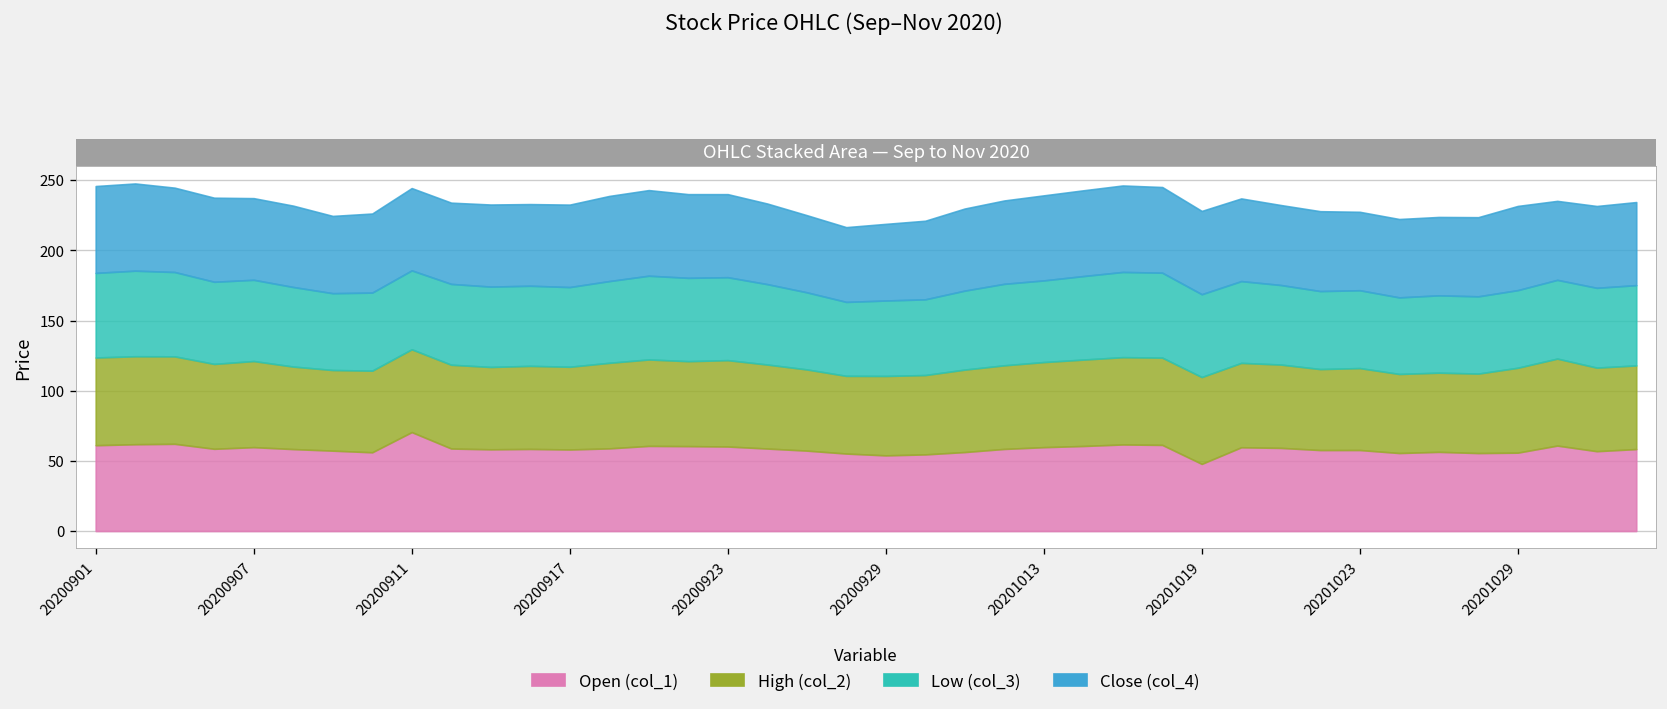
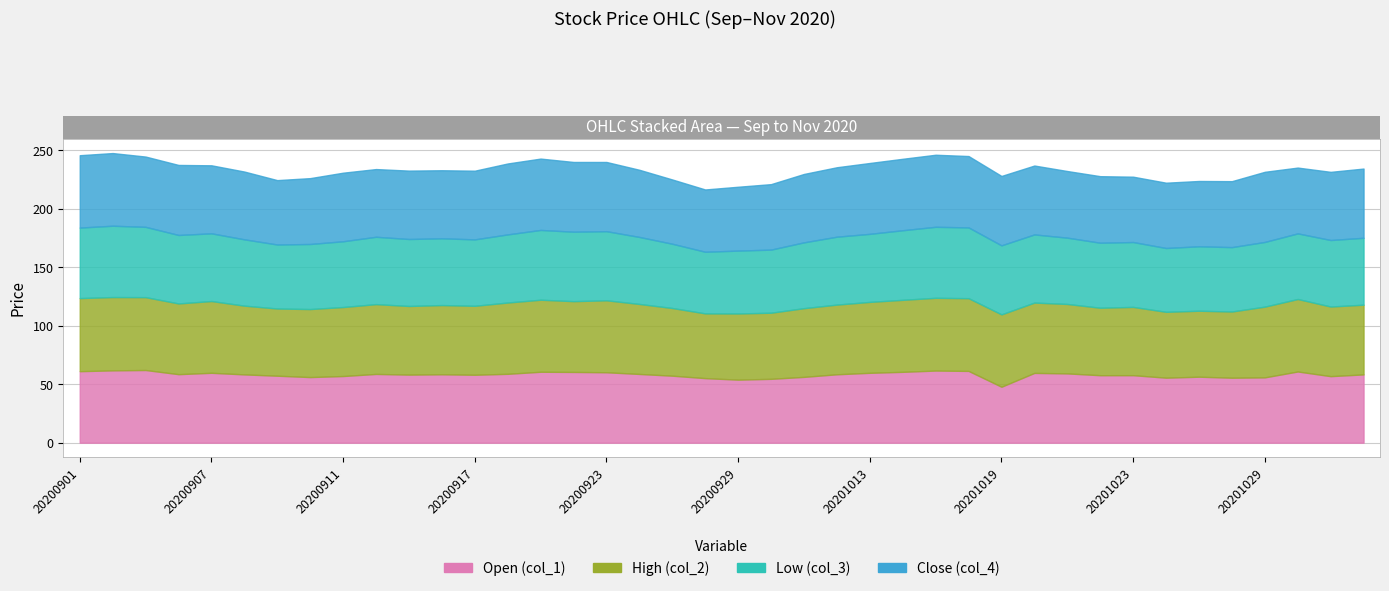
Open (col_1), 20200911: 71 -> 57
